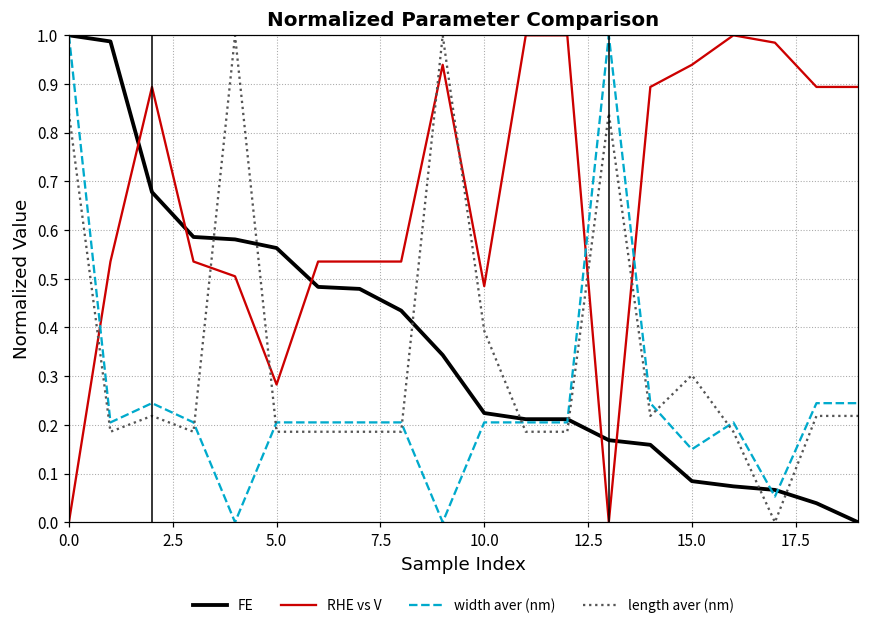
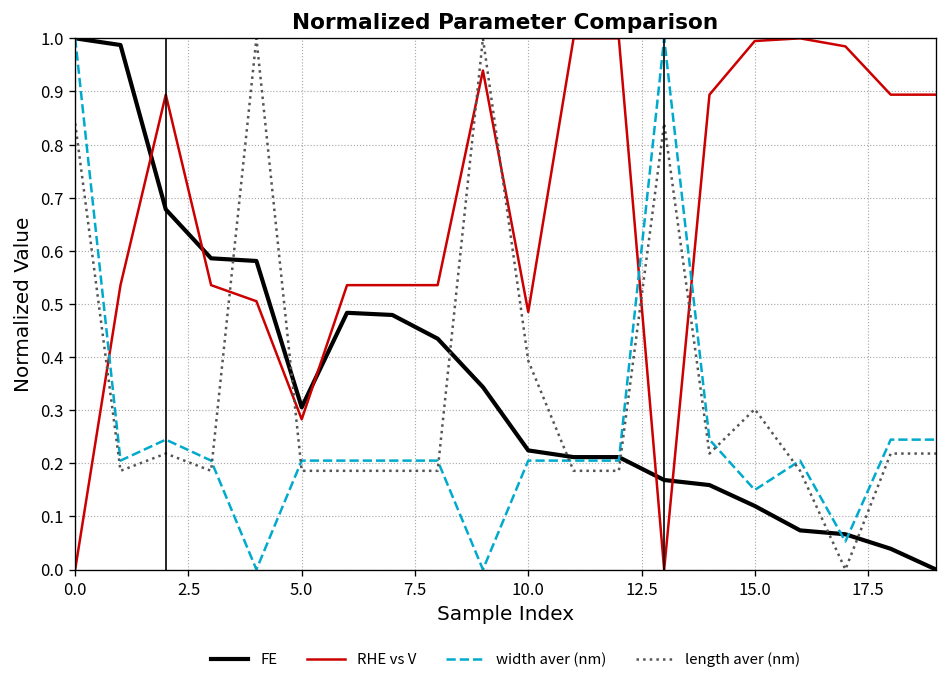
FE, 5.0: 0.56 -> 0.31
FE, 15.0: 0.08 -> 0.12
RHE vs V, 15.0: 0.94 -> 0.99
